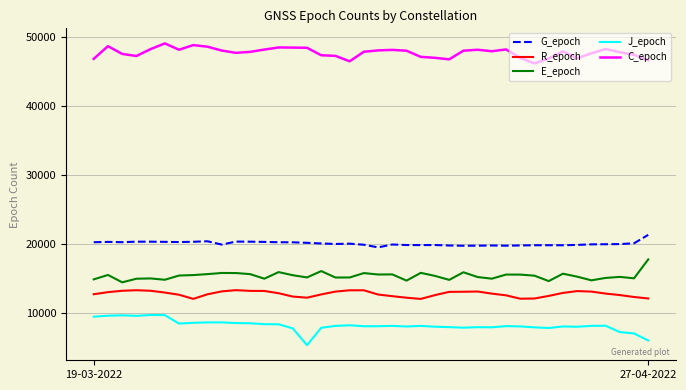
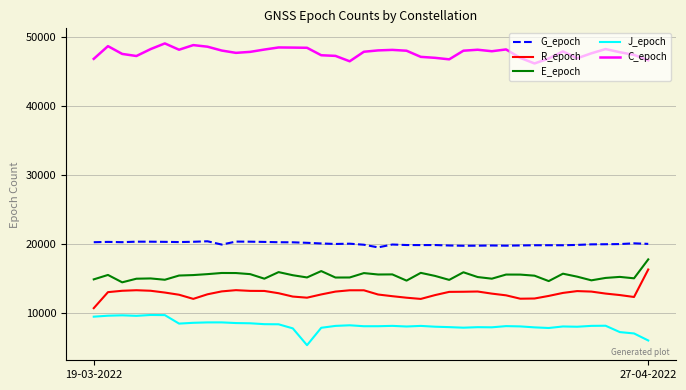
R_epoch, 19-03-2022: 13000 -> 11000
G_epoch, 27-04-2022: 21000 -> 20000
R_epoch, 27-04-2022: 12000 -> 16000
